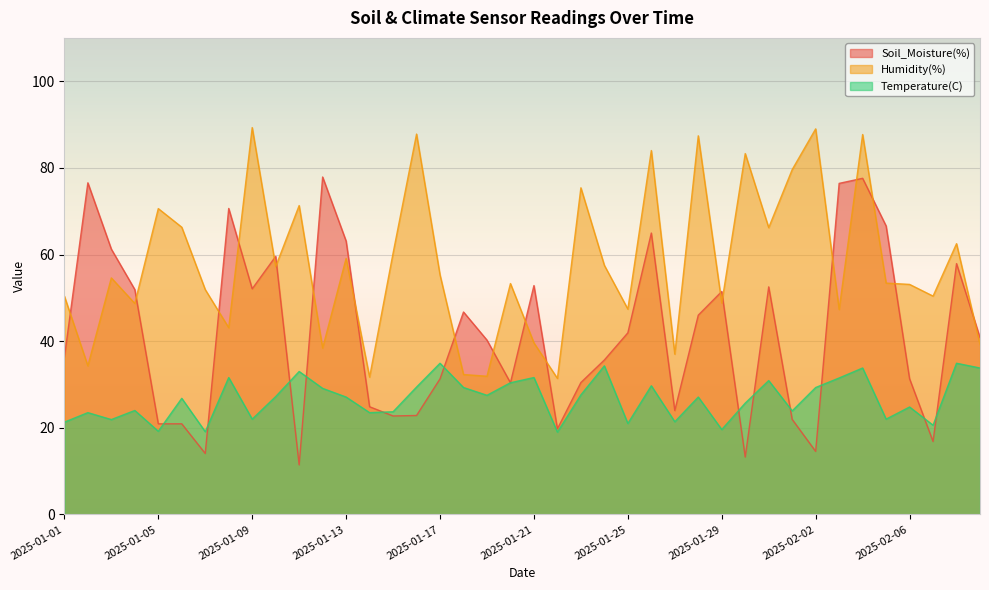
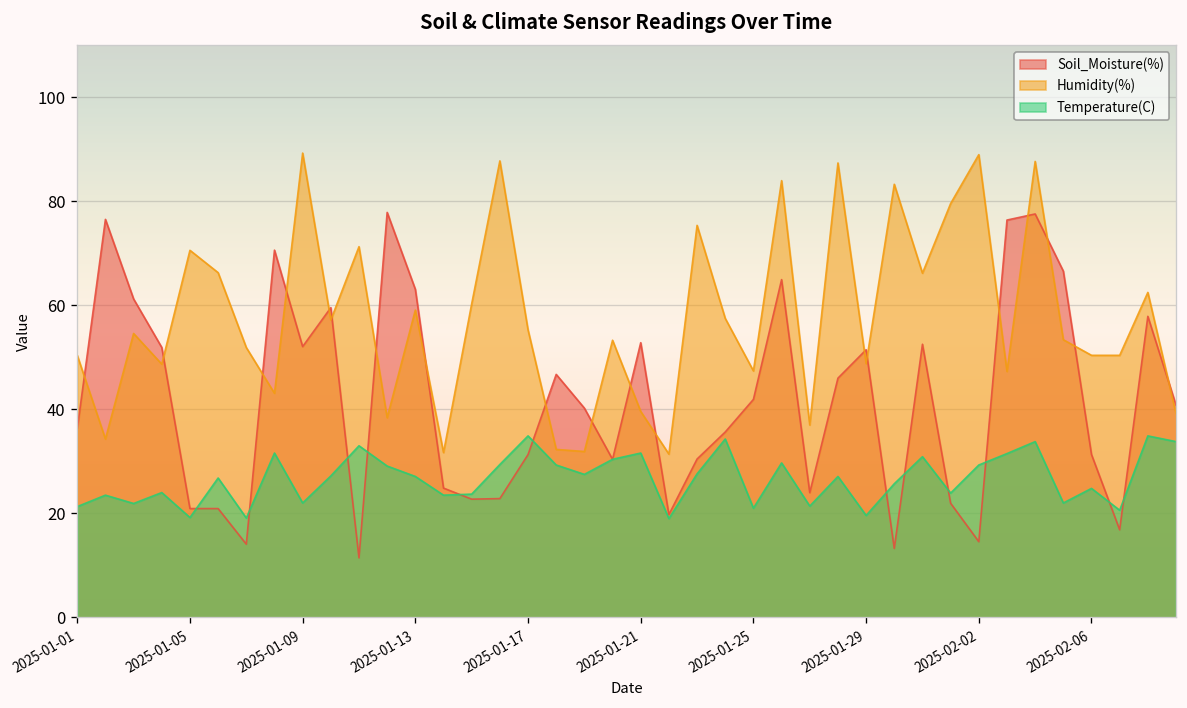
Humidity(%), 2025-02-06: 53 -> 50
